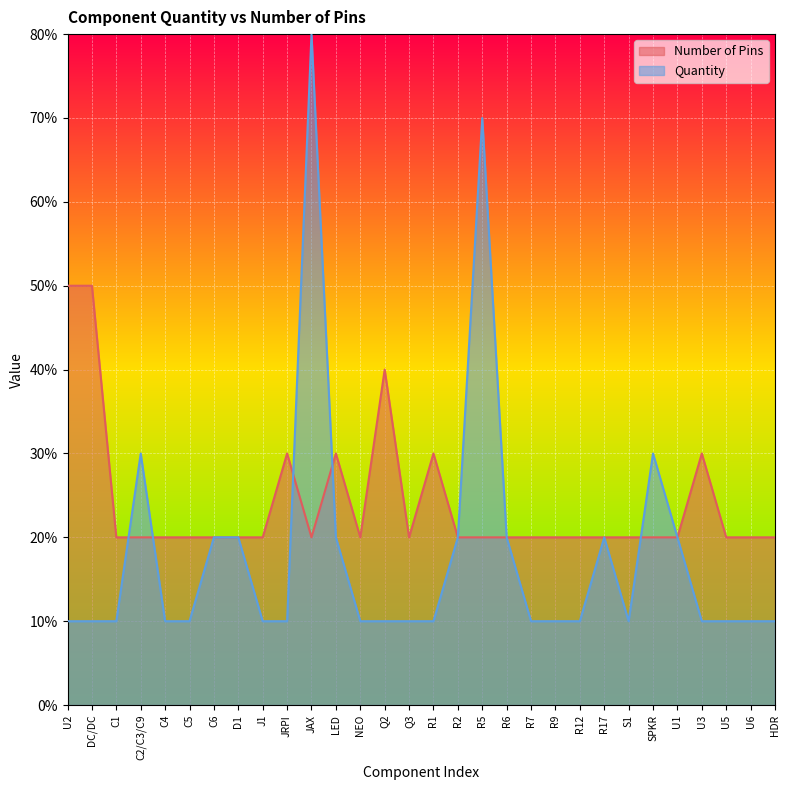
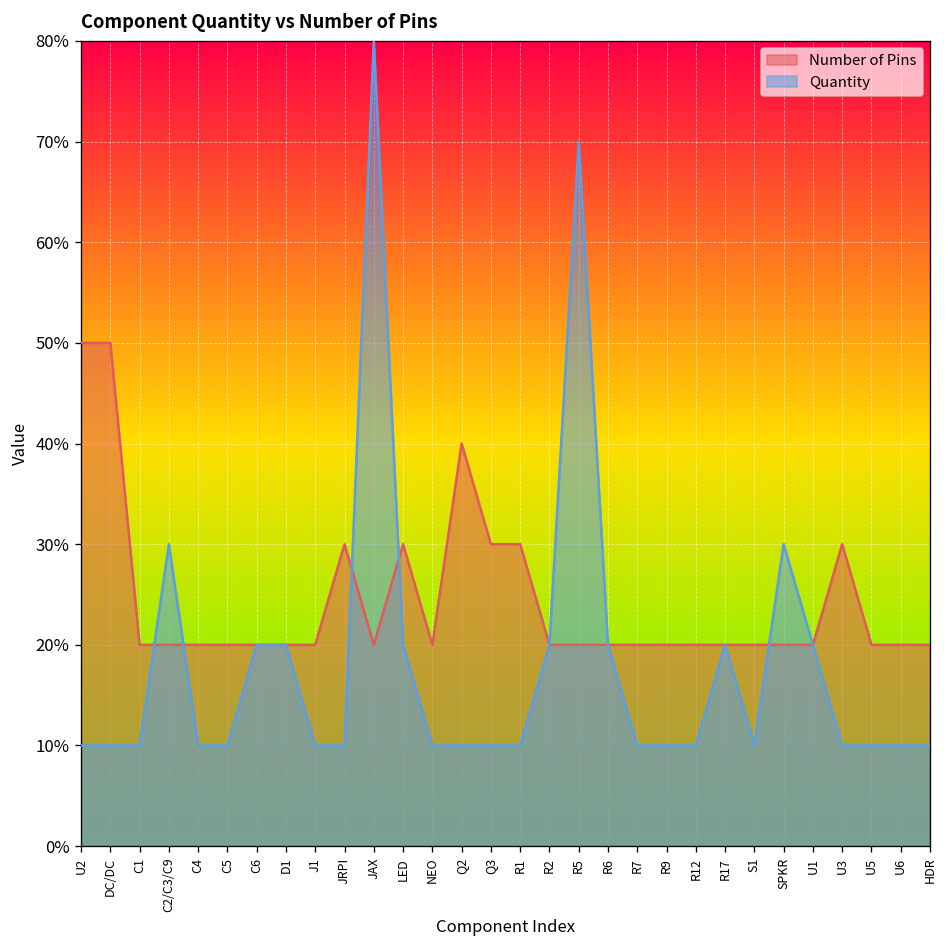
Number of Pins, Q3: 20% -> 30%
